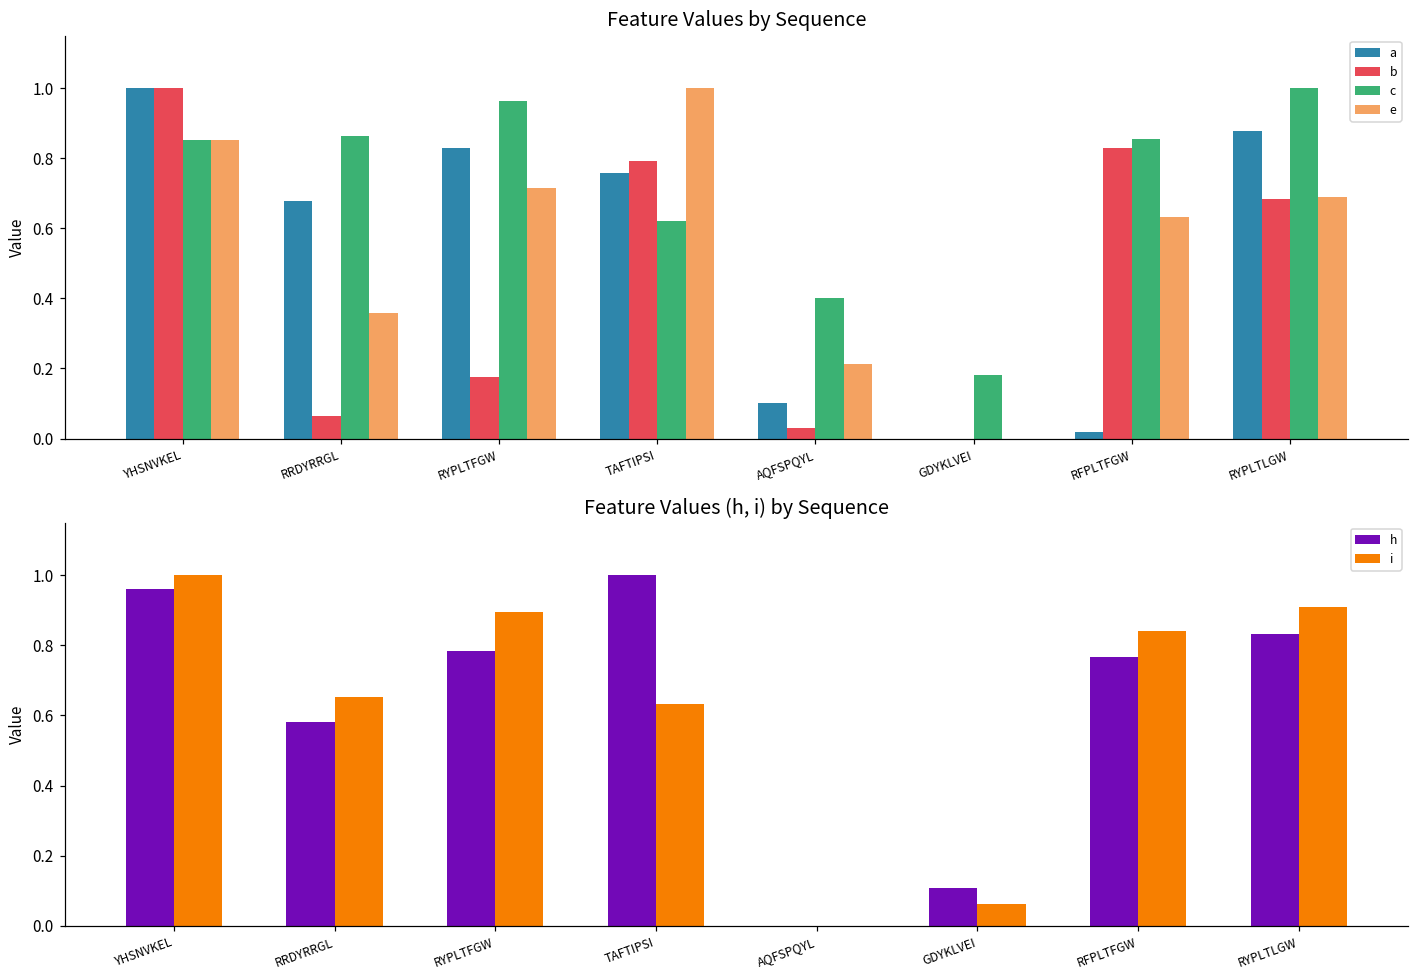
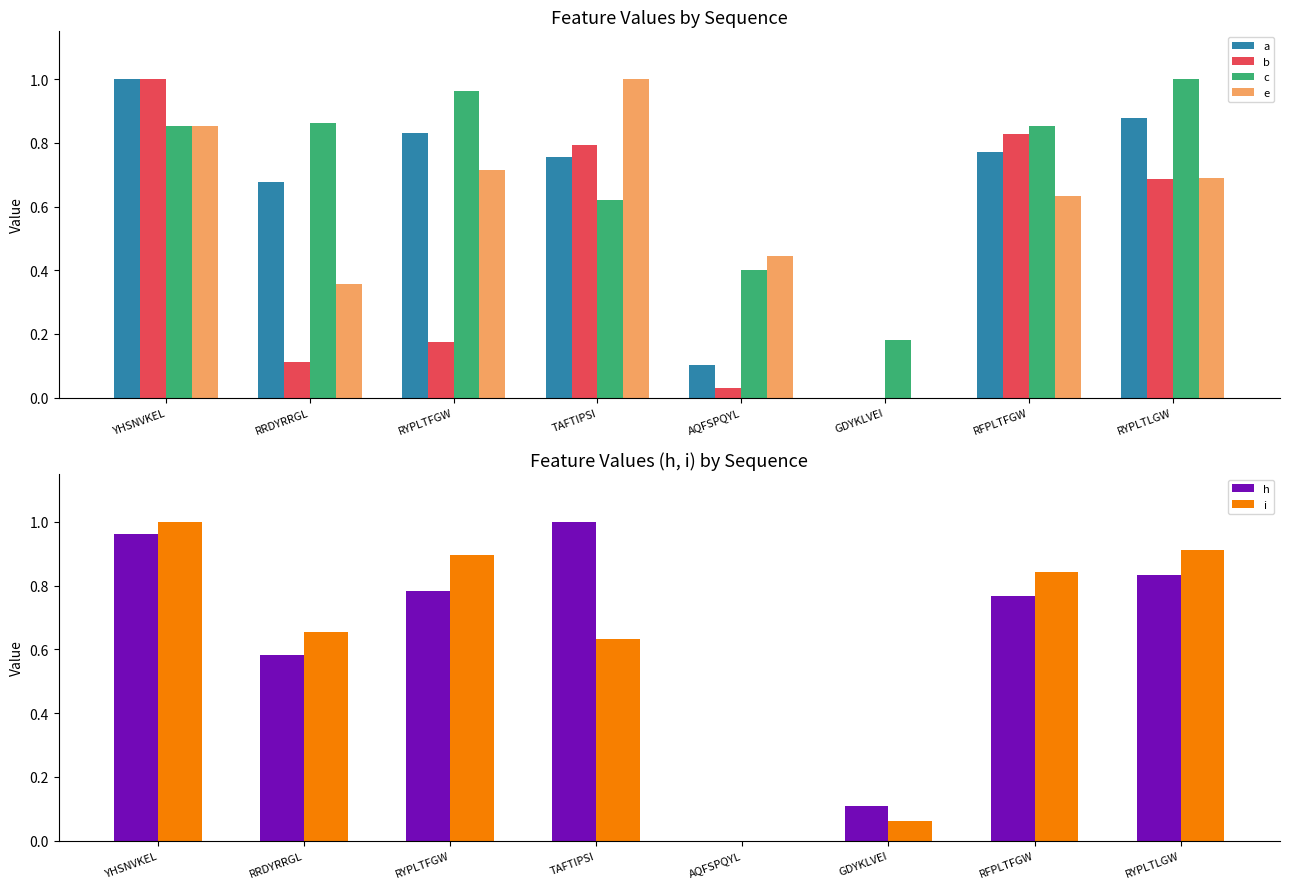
Feature Values by Sequence, b, RRDYRRGL: 0.06 -> 0.11
Feature Values by Sequence, e, AQFSPQYL: 0.21 -> 0.45
Feature Values by Sequence, a, RFPLTFGW: 0.02 -> 0.77
